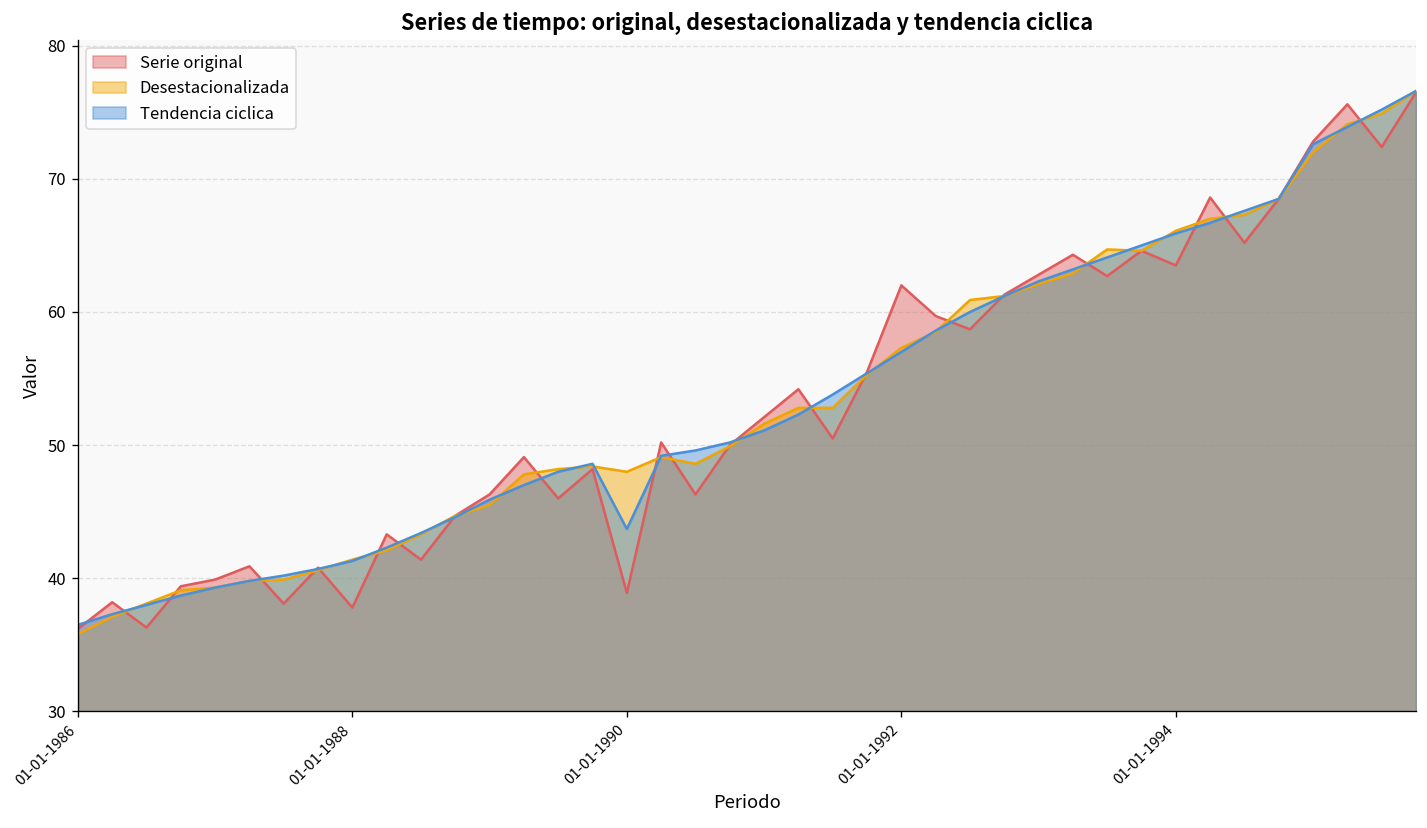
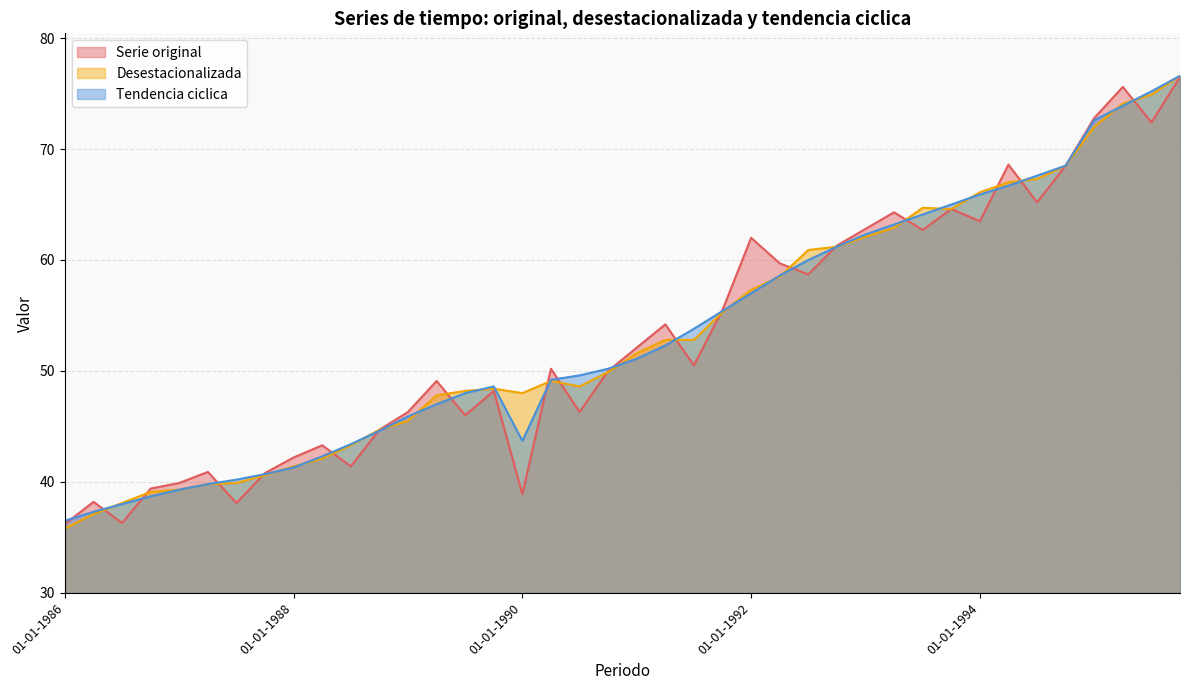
Serie original, 01-01-1988: 37.8 -> 42.2
